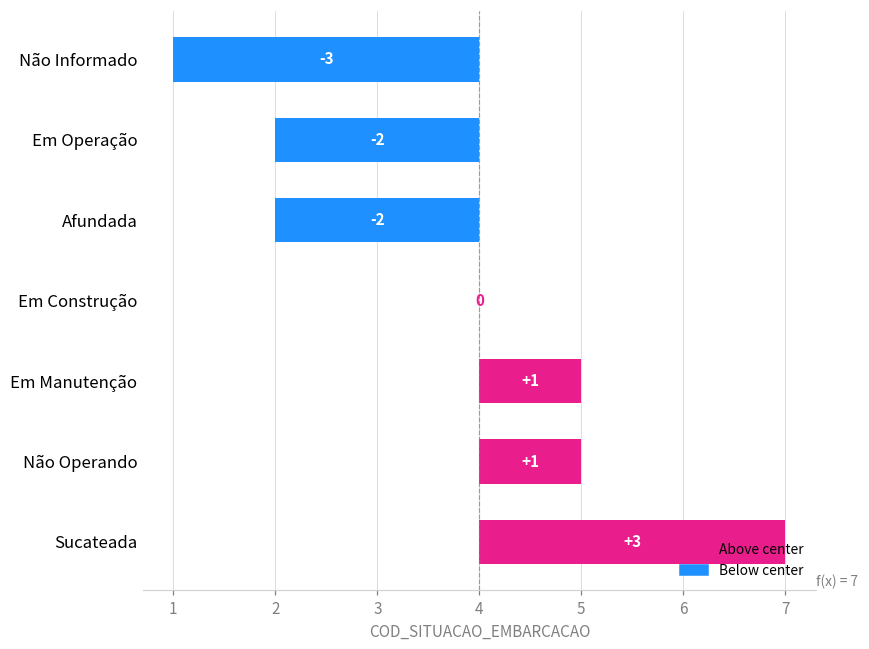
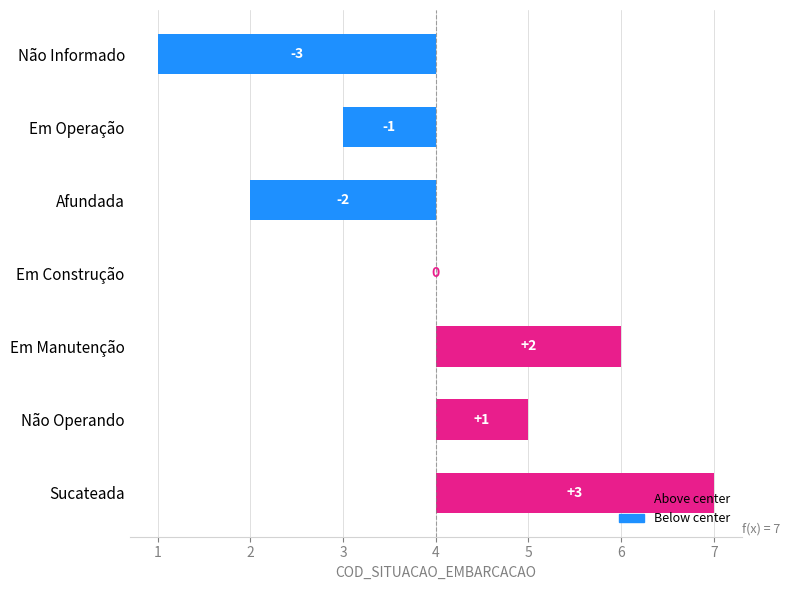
Em Operação: -2 -> -1
Em Manutenção: +1 -> +2
